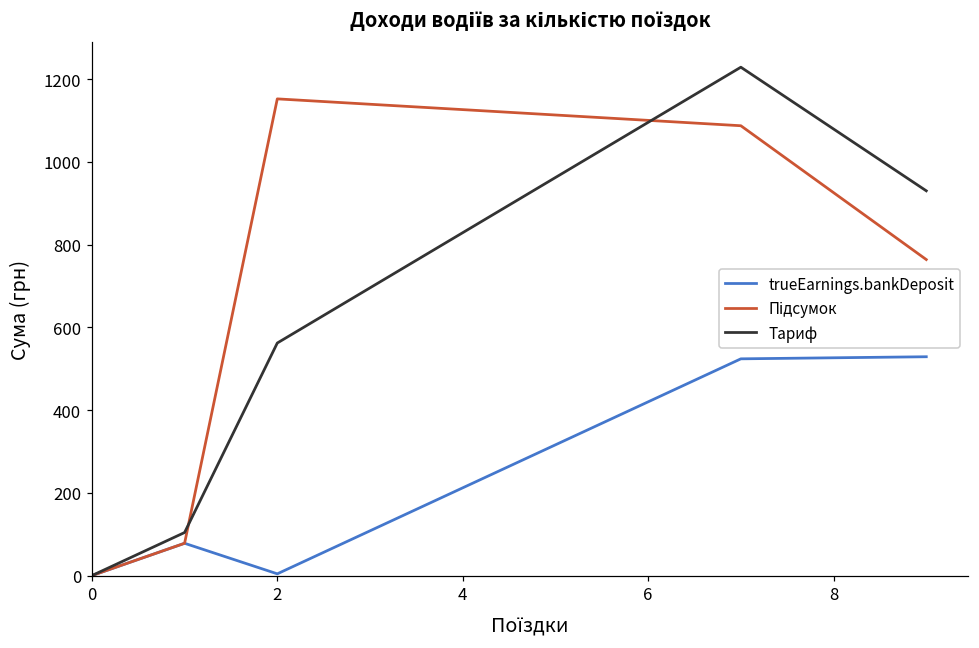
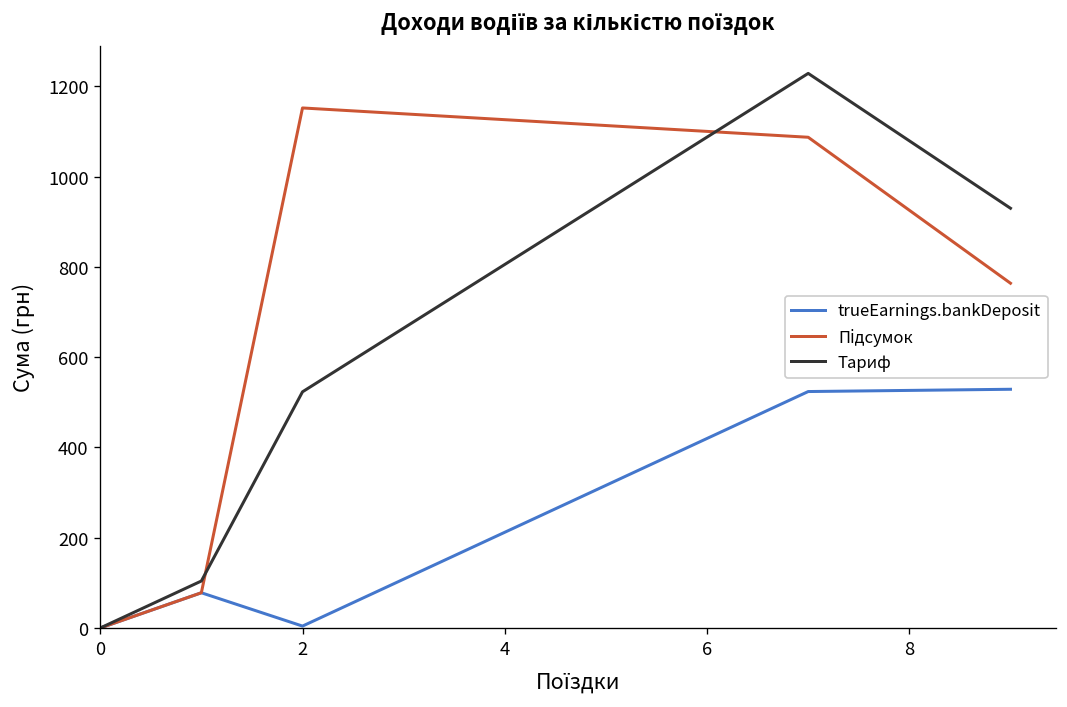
Тариф, 2: 560 -> 520
